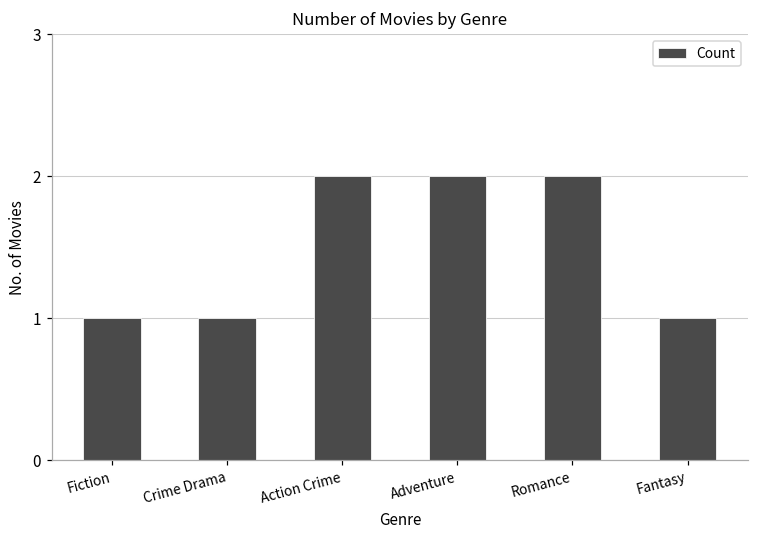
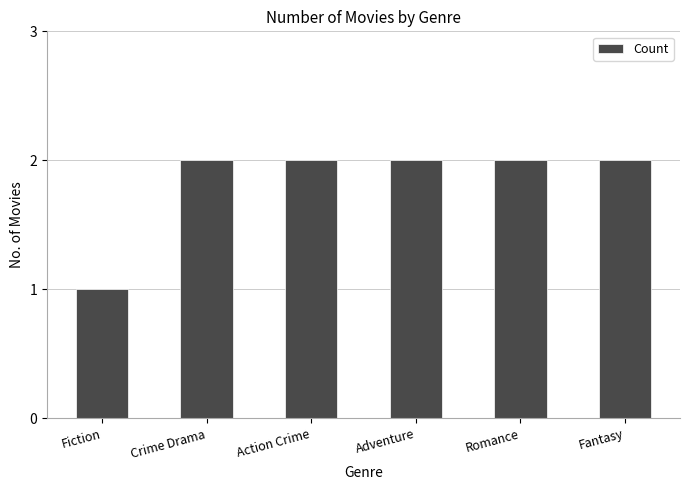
Crime Drama: 1 -> 2
Fantasy: 1 -> 2
